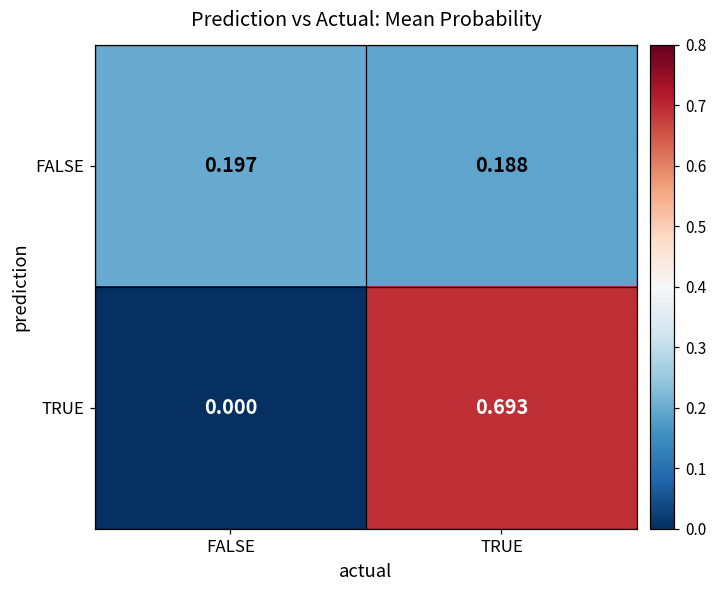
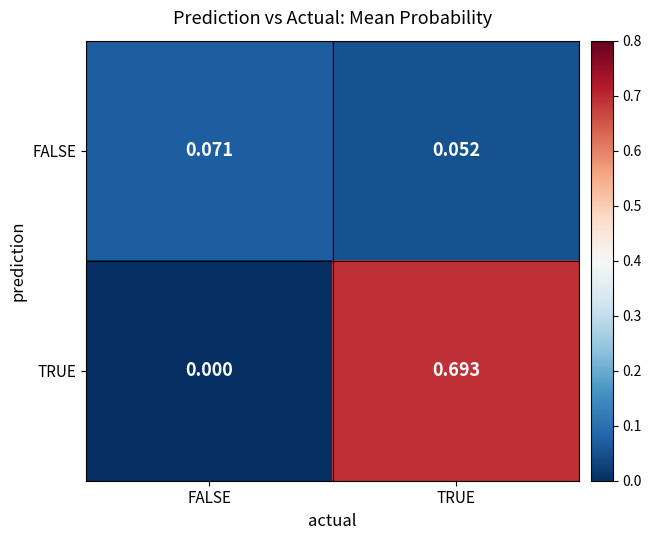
FALSE, FALSE: 0.197 -> 0.071
FALSE, TRUE: 0.188 -> 0.052
